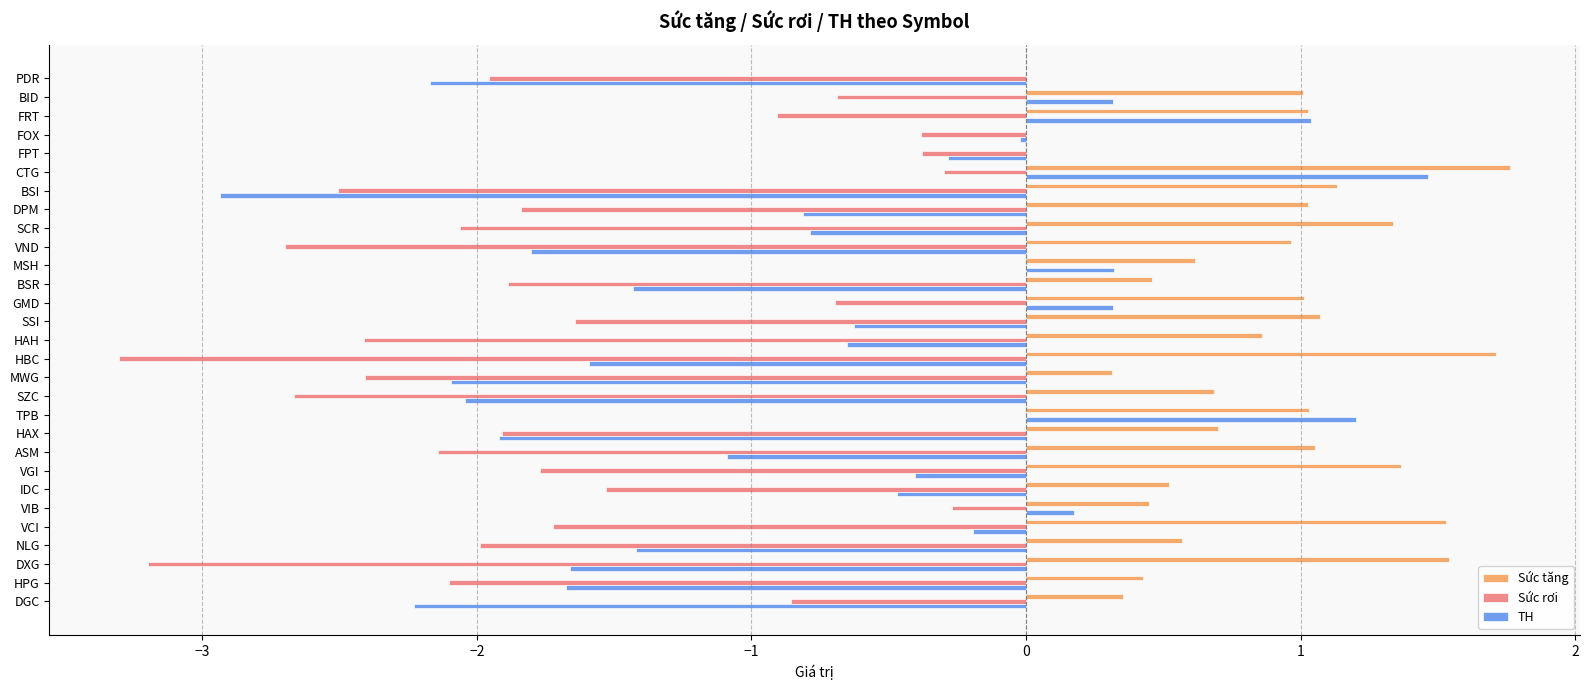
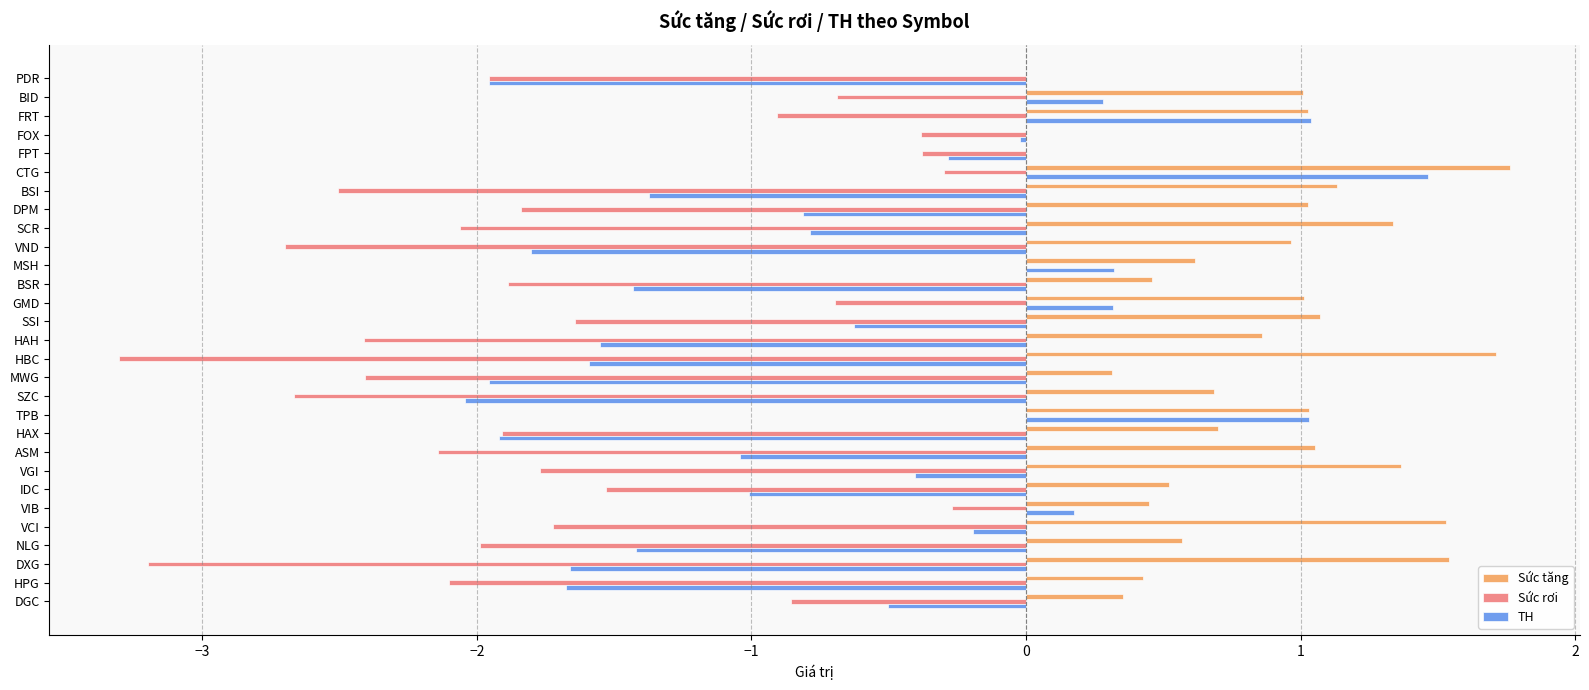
TH, PDR: -2.17 -> -1.96
TH, BID: 0.32 -> 0.28
TH, BSI: -2.93 -> -1.37
TH, HAH: -0.65 -> -1.55
TH, MWG: -2.09 -> -1.96
TH, TPB: 1.20 -> 1.03
TH, ASM: -1.09 -> -1.04
TH, IDC: -0.47 -> -1.01
TH, DGC: -2.23 -> -0.50
